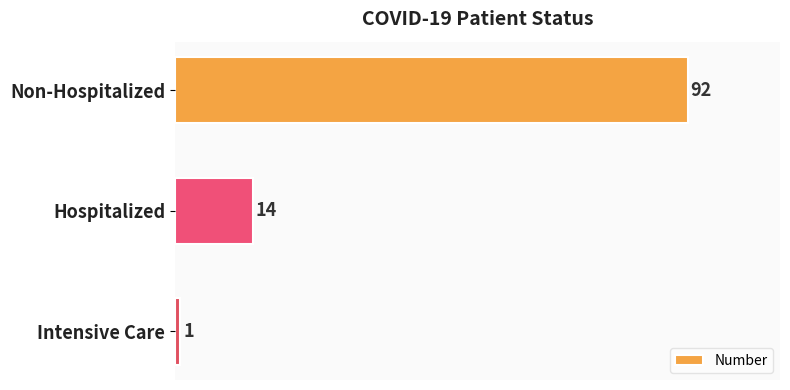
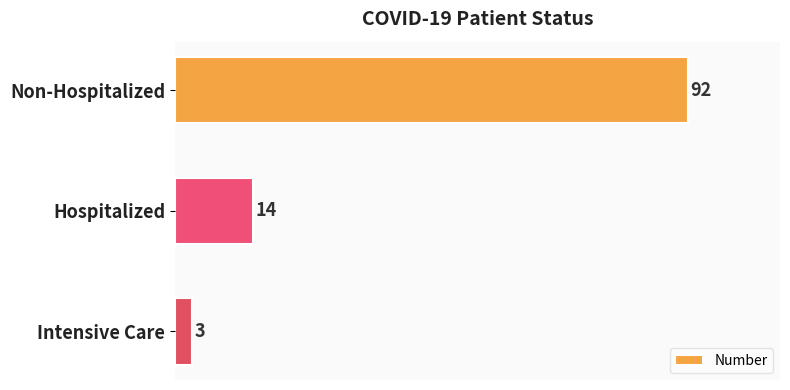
Intensive Care: 1 -> 3
